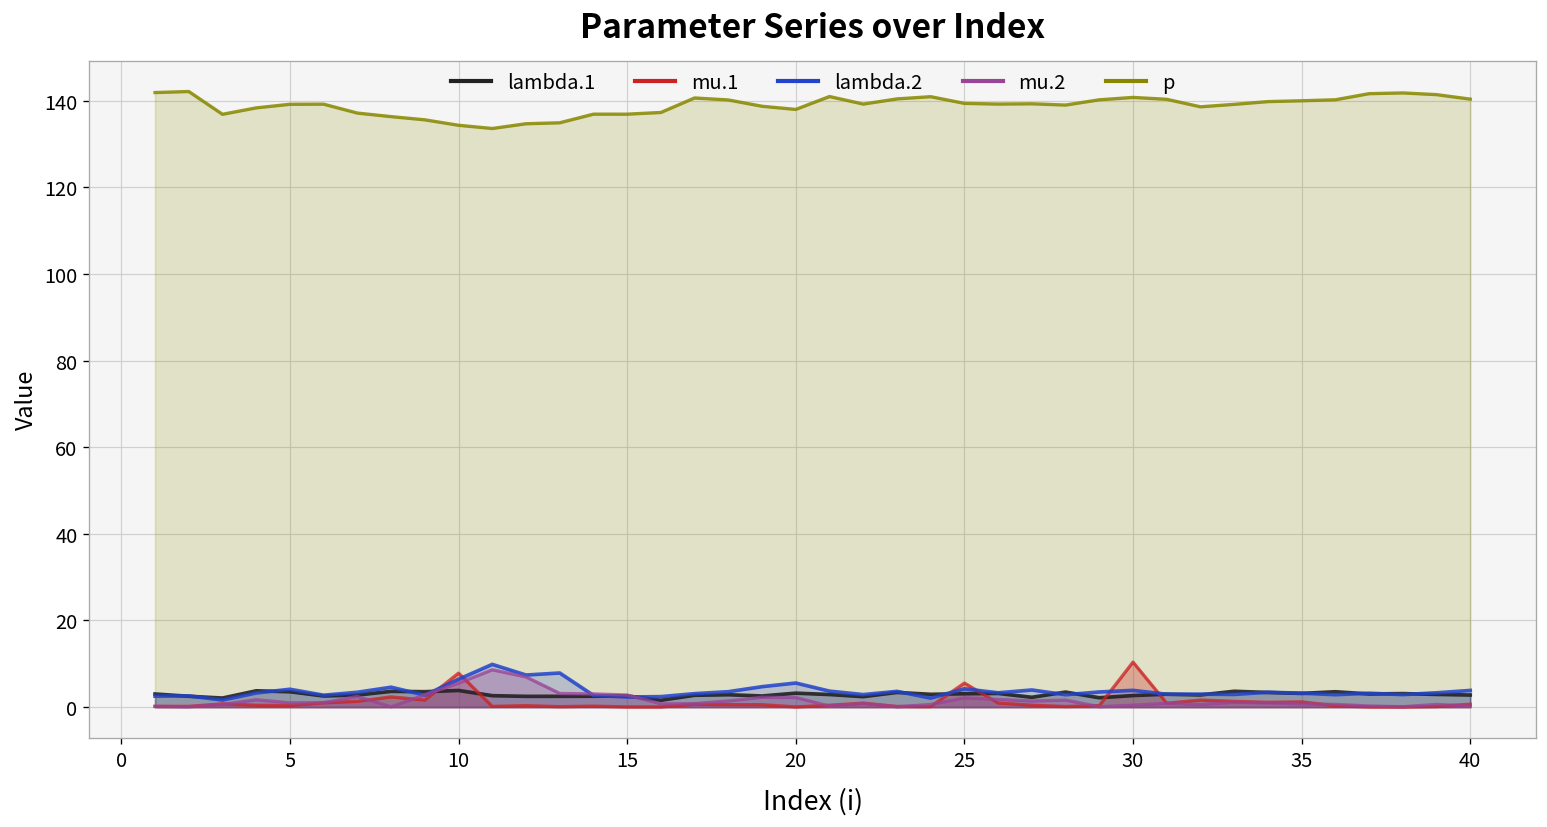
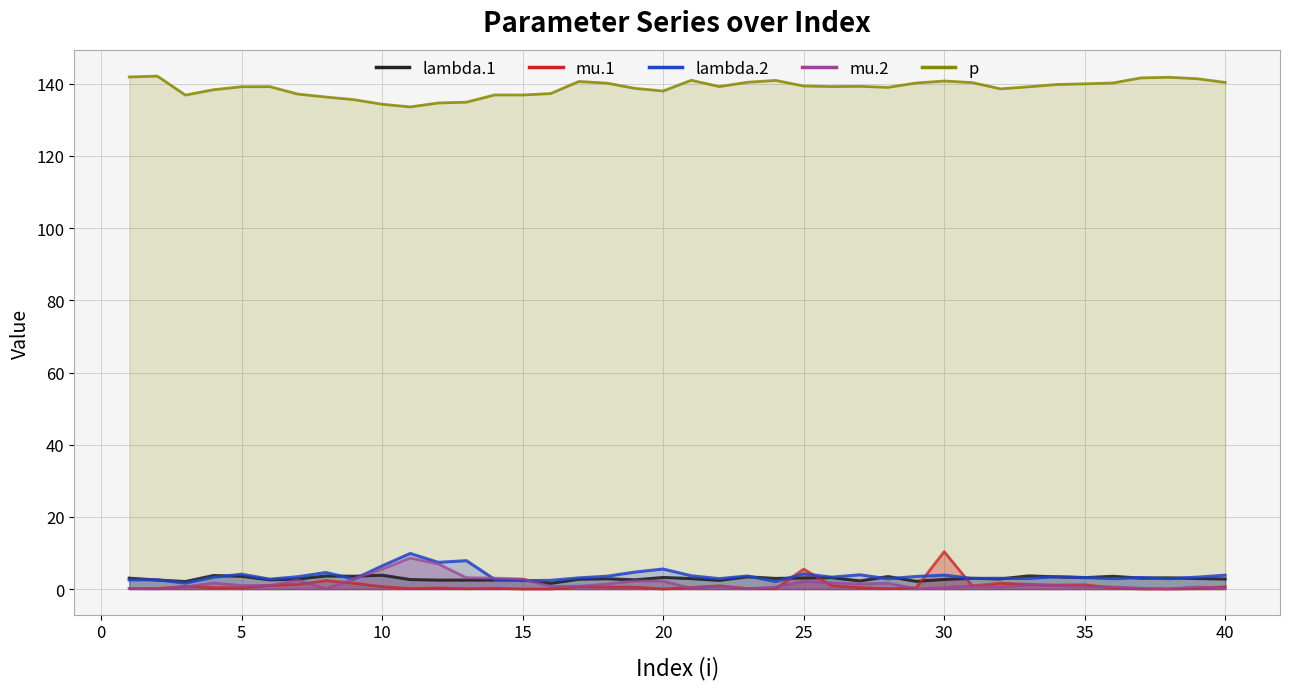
mu.1, 10: 8 -> 1
